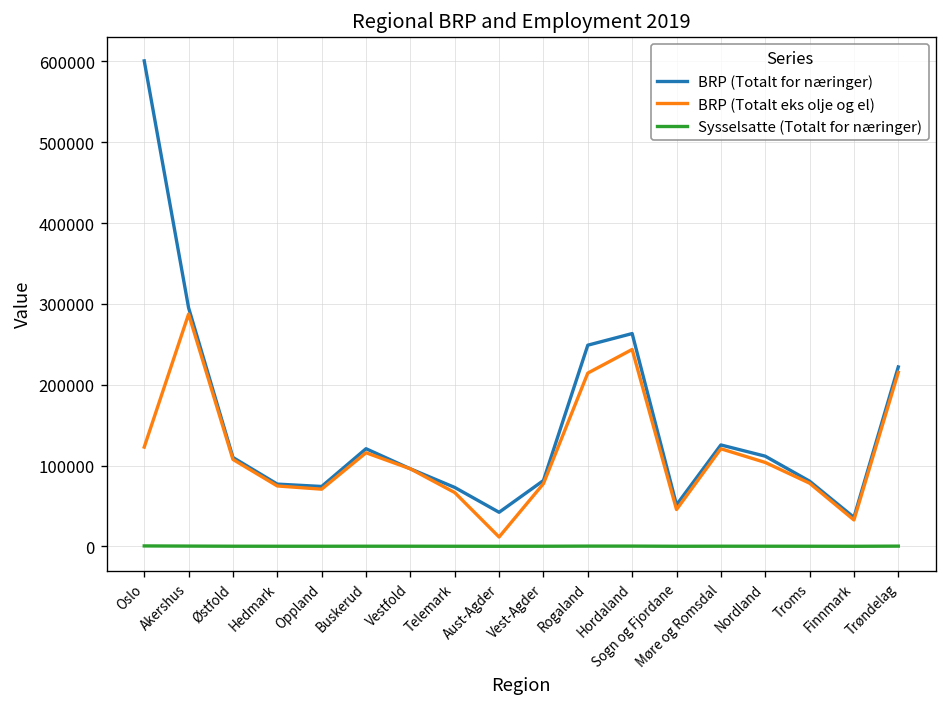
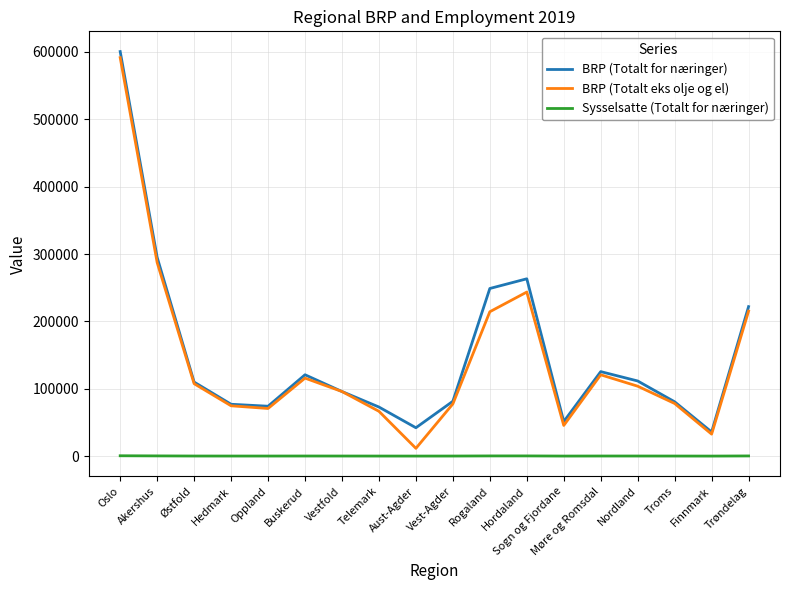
BRP (Totalt eks olje og el), Oslo: 120000 -> 590000
